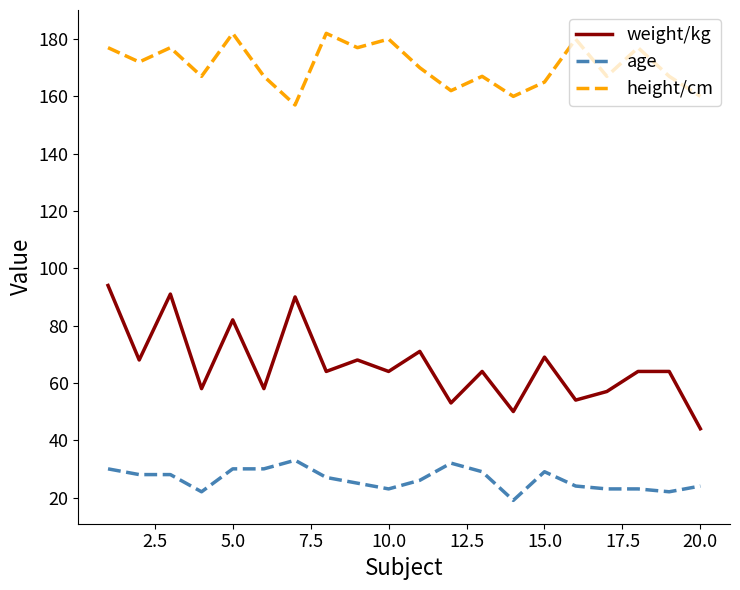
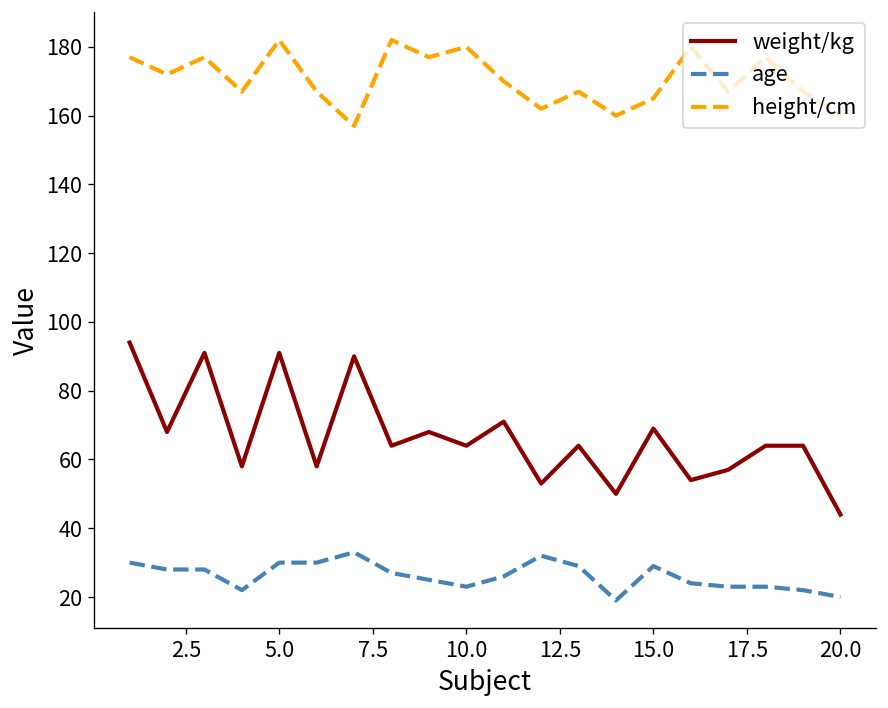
weight/kg, 5.0: 82 -> 91
age, 20.0: 24 -> 20
